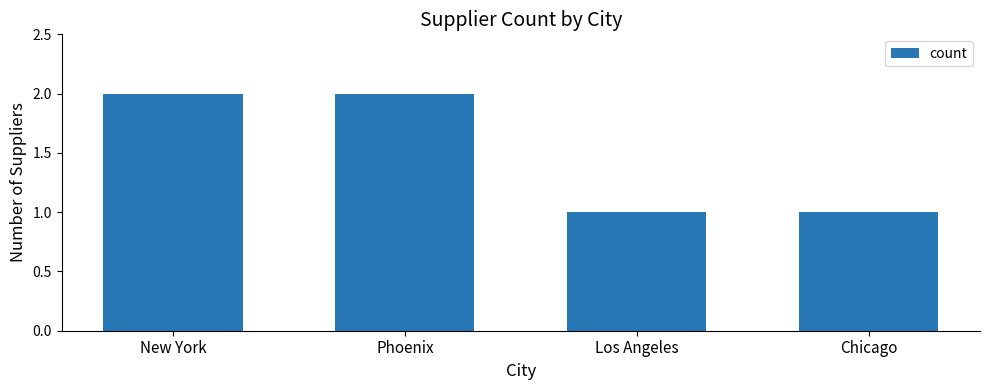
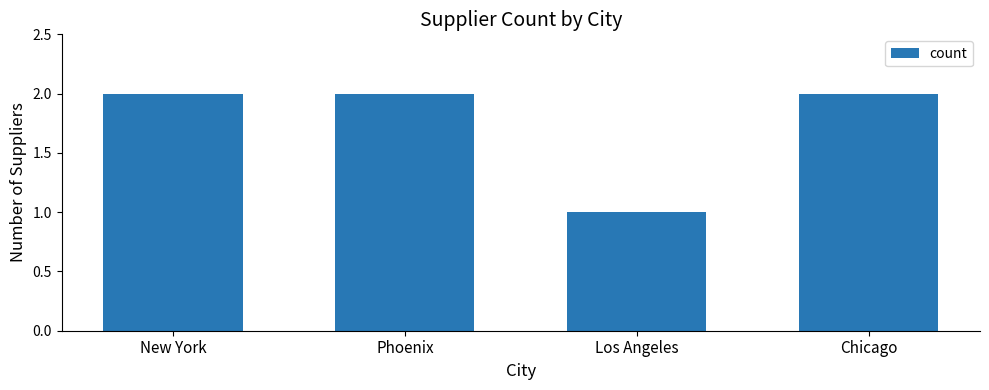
Chicago: 1 -> 2
